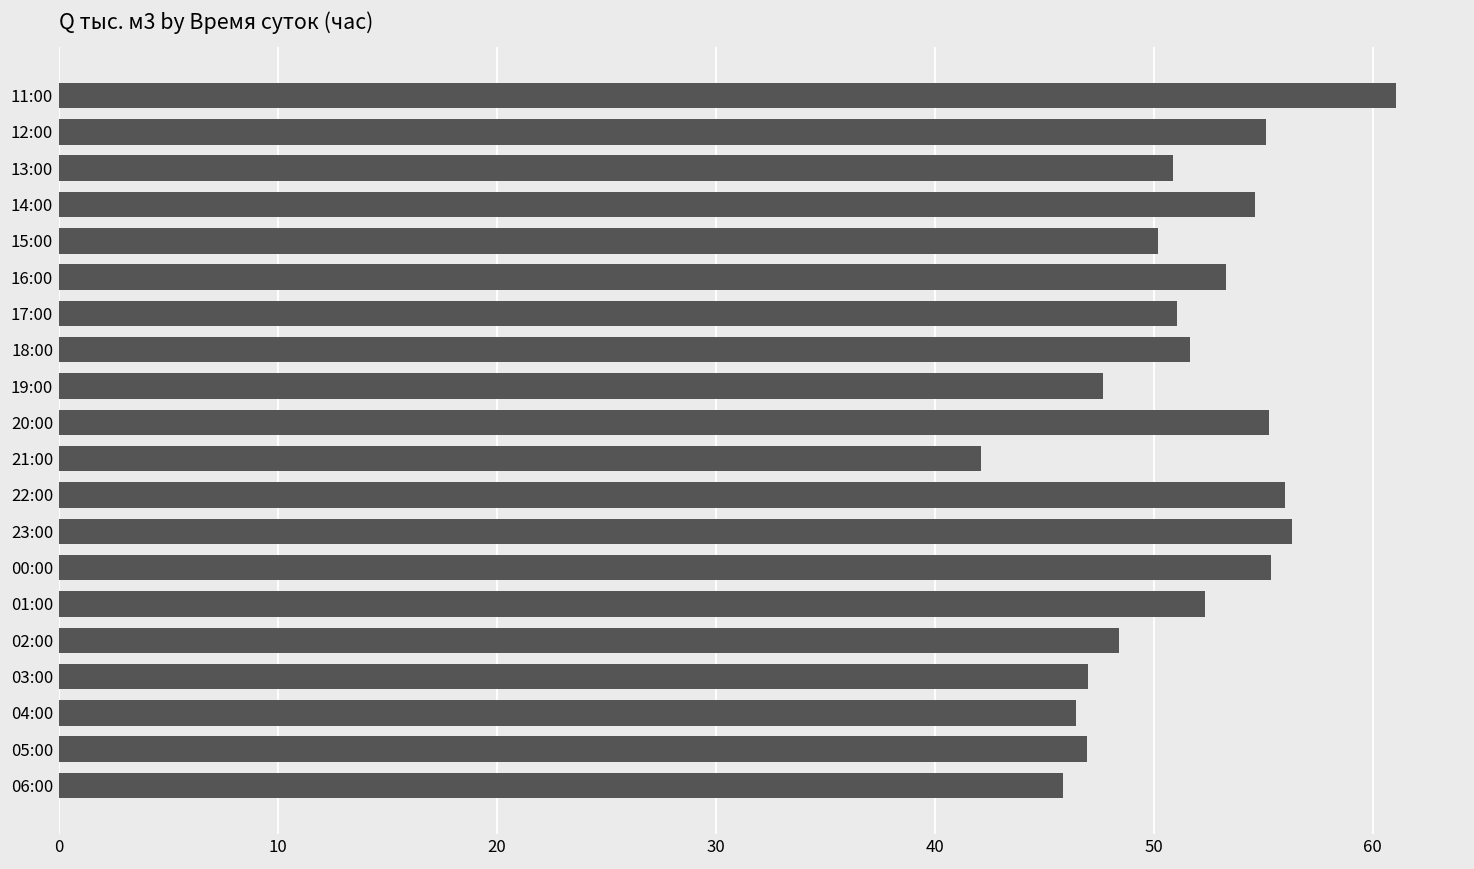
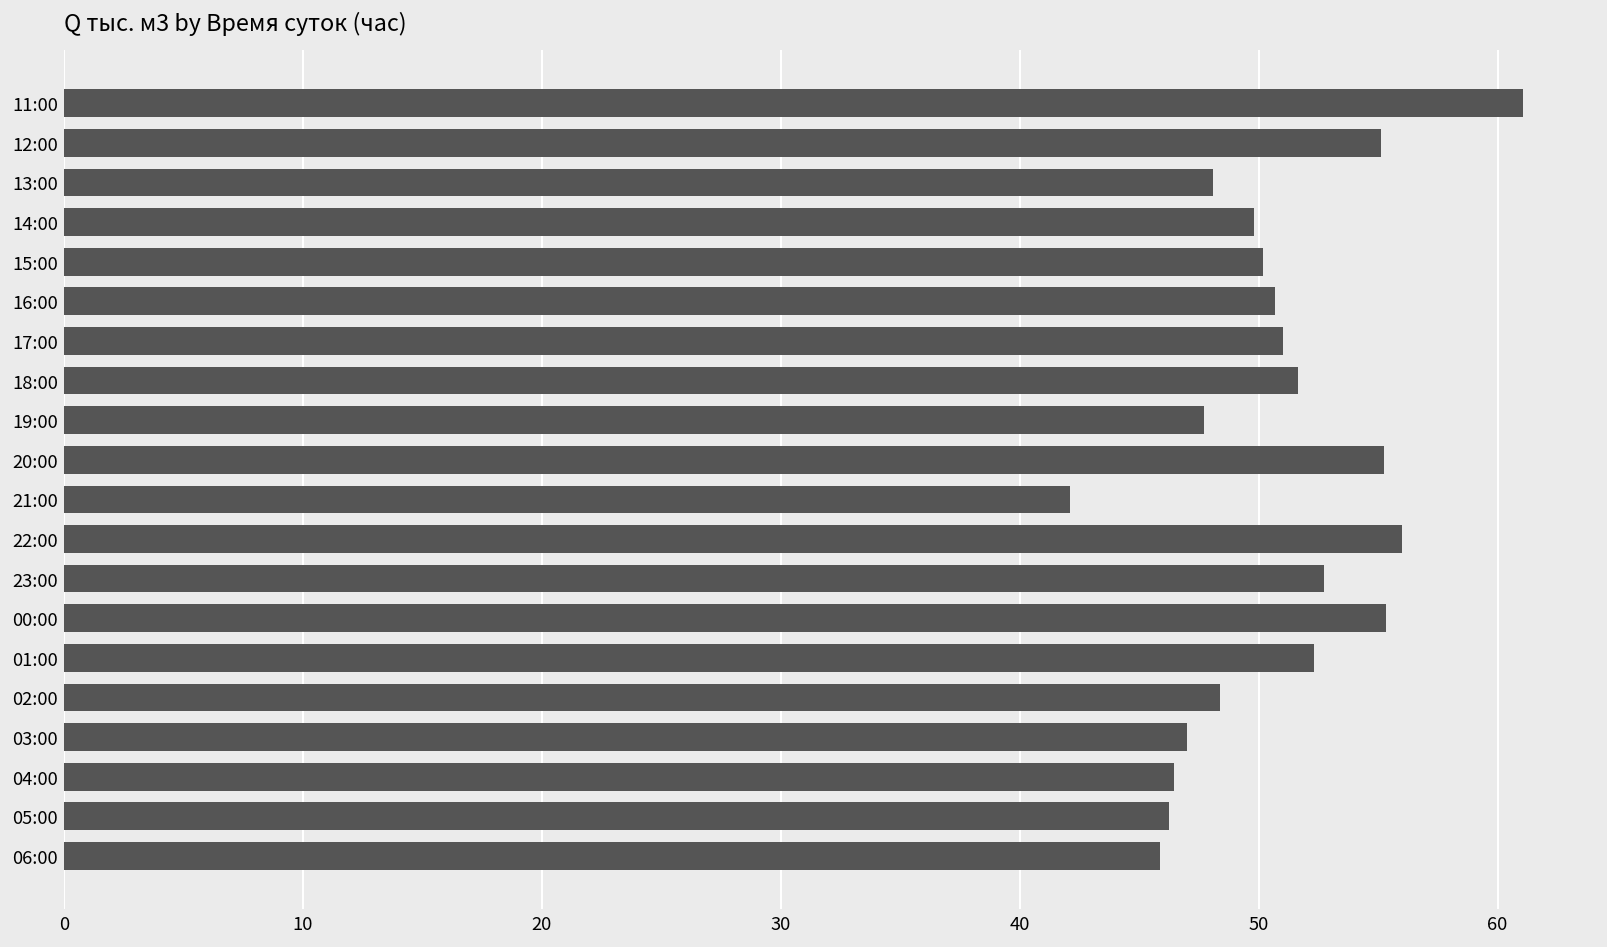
13:00: 50.9 -> 48.1
14:00: 54.6 -> 49.8
16:00: 53.3 -> 50.7
23:00: 56.3 -> 52.7
05:00: 46.9 -> 46.3
